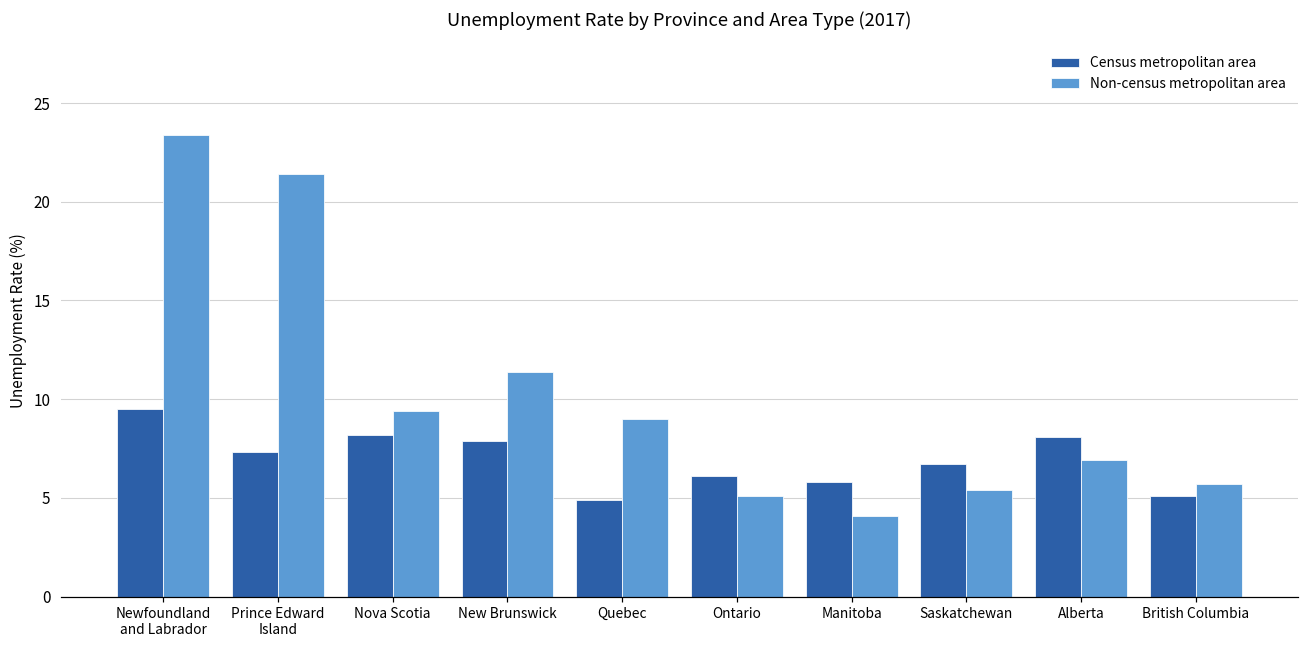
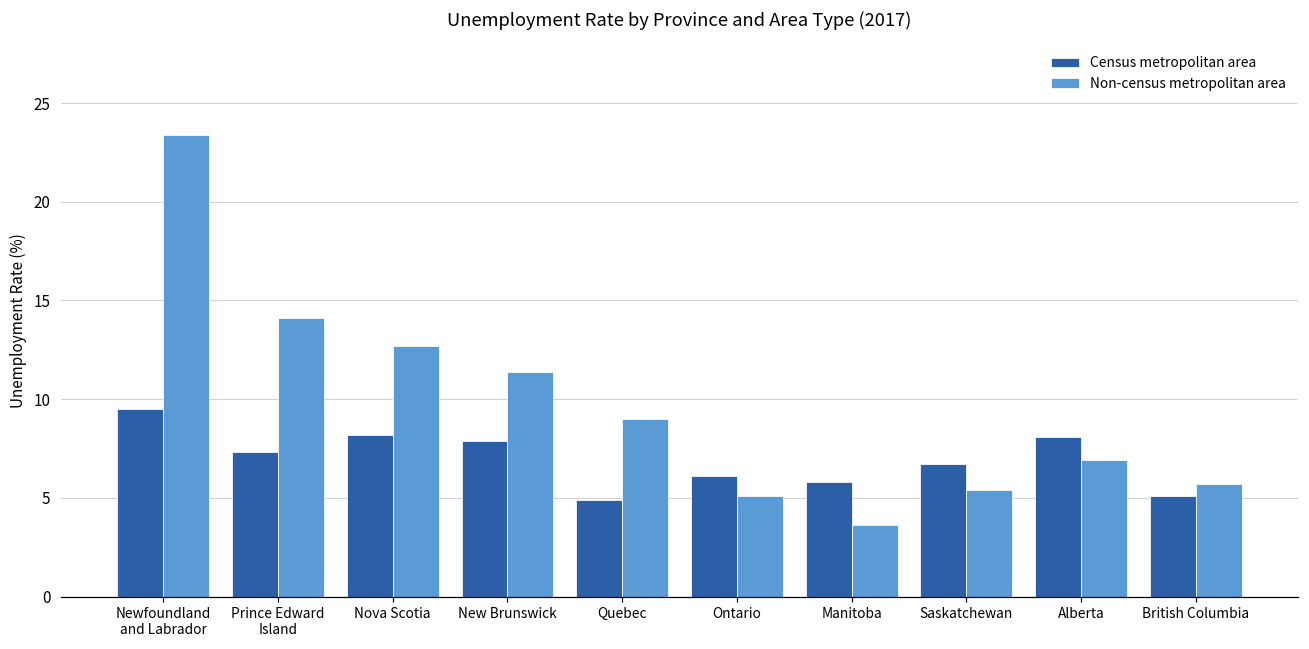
Non-census metropolitan area, Prince Edward Island: 21.4 -> 14.1
Non-census metropolitan area, Nova Scotia: 9.4 -> 12.7
Non-census metropolitan area, Manitoba: 4.1 -> 3.6
